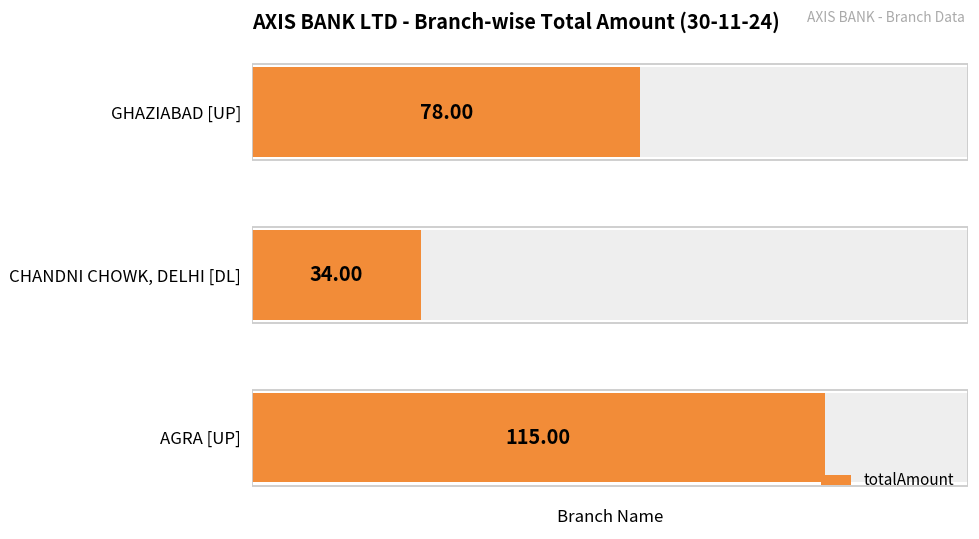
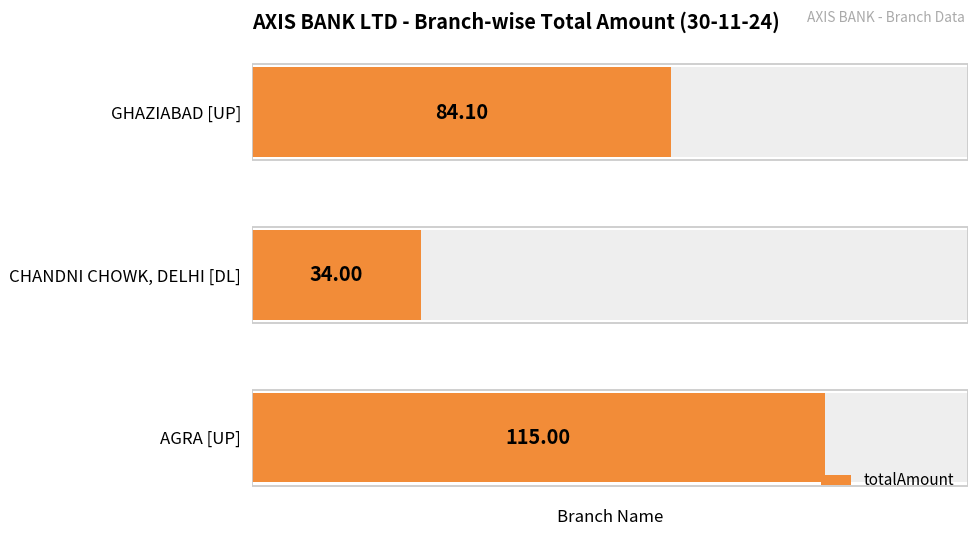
totalAmount, GHAZIABAD [UP]: 78.00 -> 84.10
